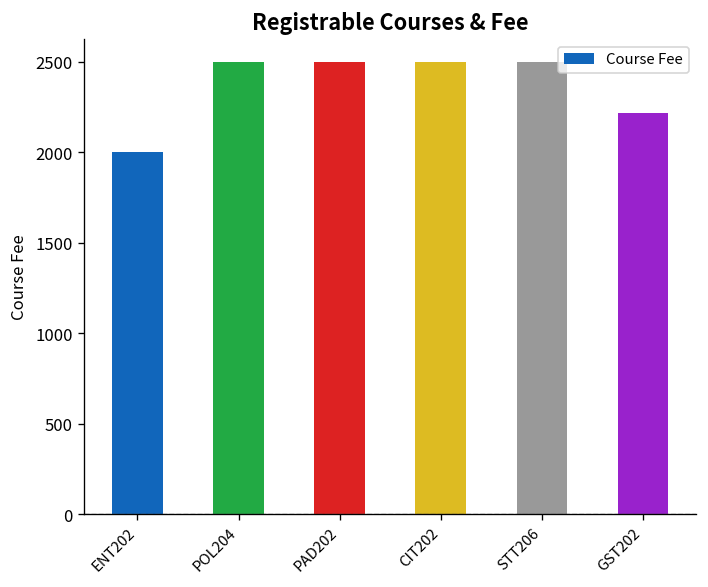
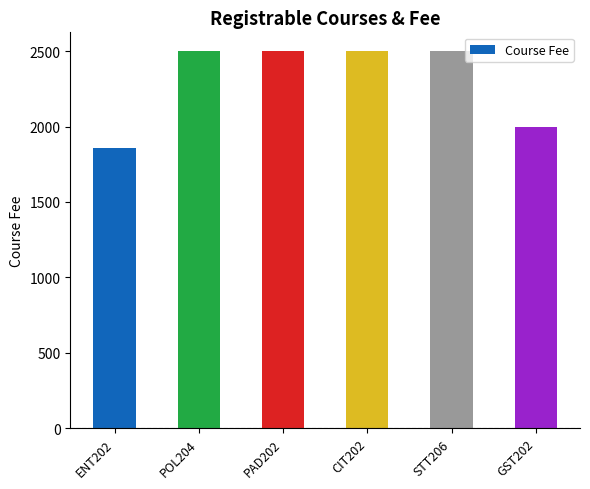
ENT202: 2000 -> 1860
GST202: 2220 -> 2000
